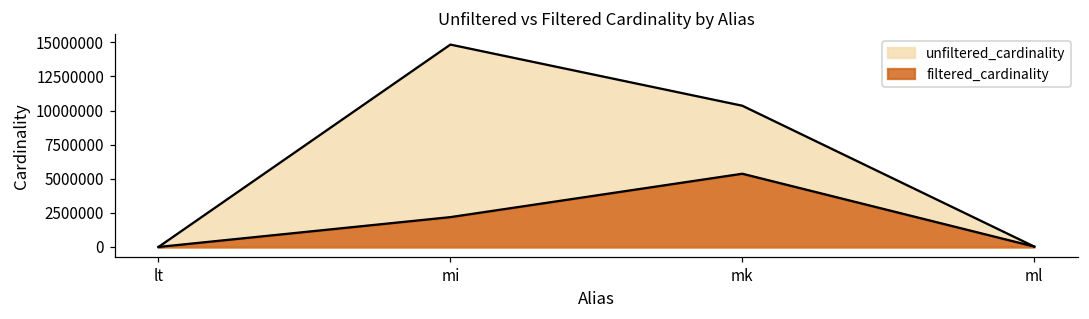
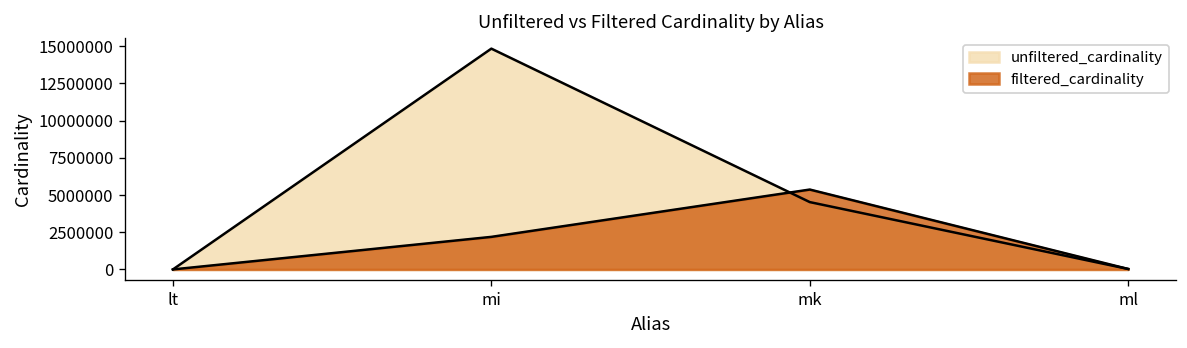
unfiltered_cardinality, mk: 10400000 -> 4500000
